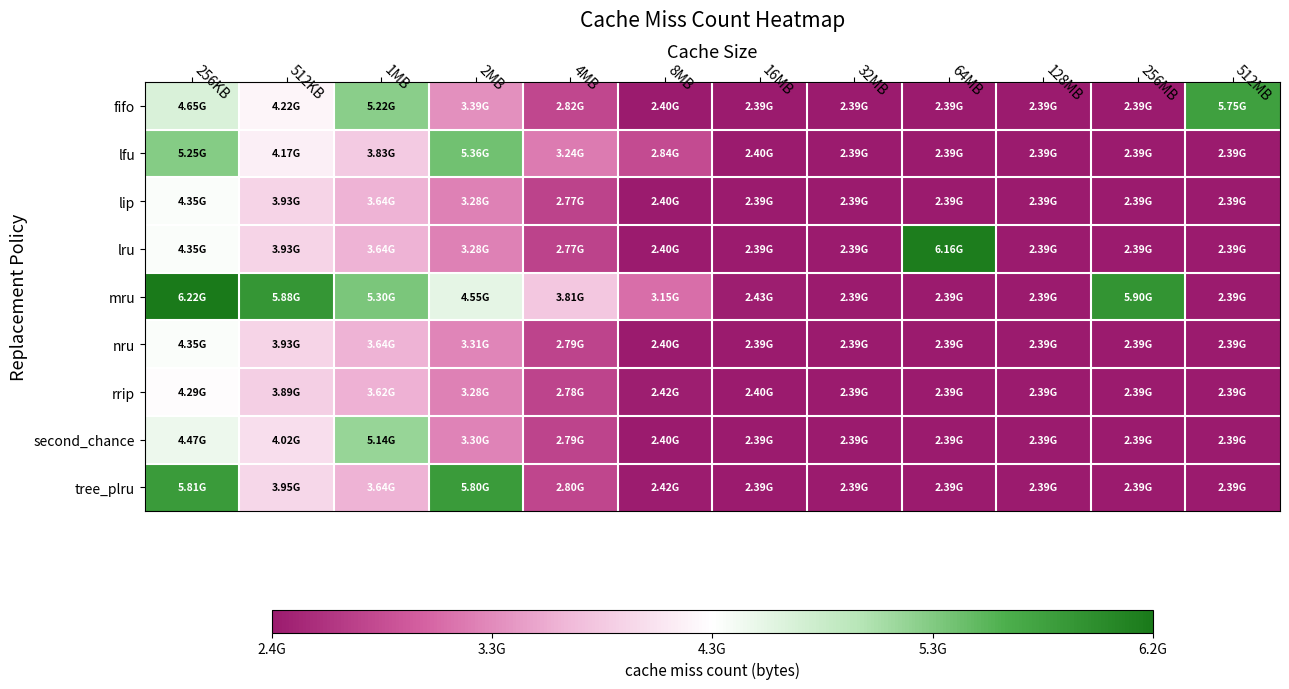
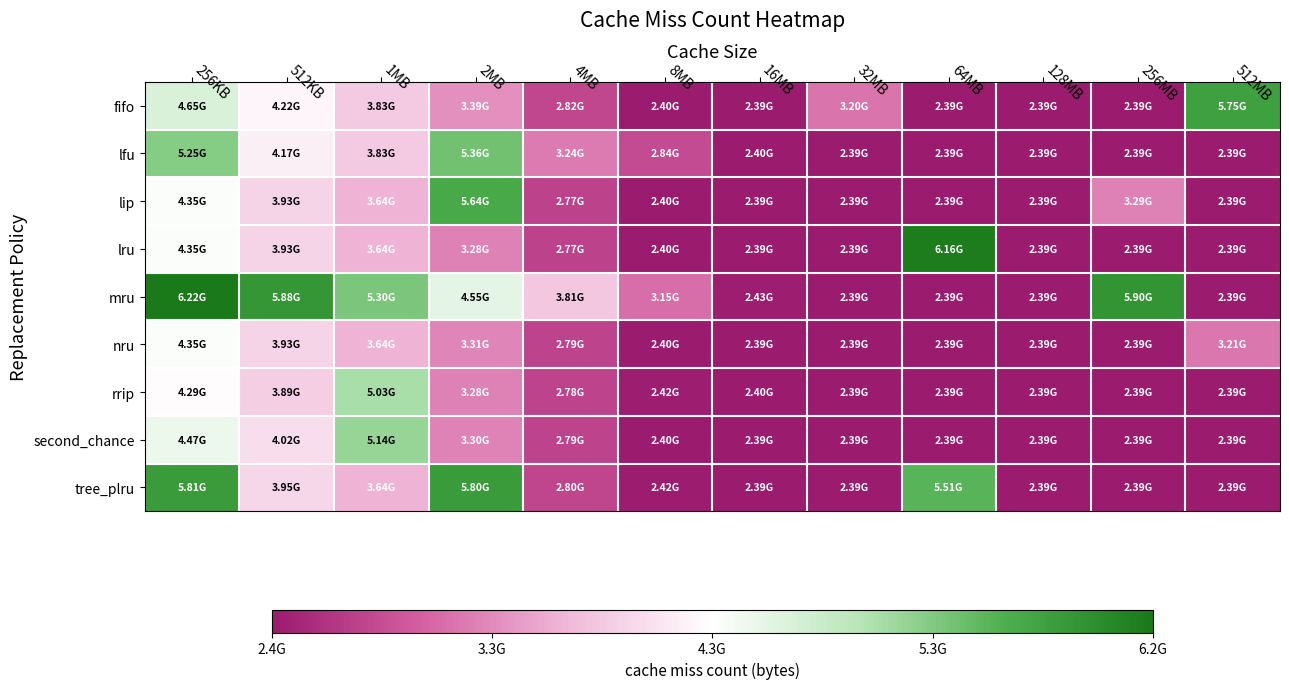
fifo, 1MB: 5.22G -> 3.83G
fifo, 32MB: 2.39G -> 3.20G
lip, 2MB: 3.28G -> 5.64G
lip, 256MB: 2.39G -> 3.29G
nru, 512MB: 2.39G -> 3.21G
rrip, 1MB: 3.62G -> 5.03G
tree_plru, 64MB: 2.39G -> 5.51G
